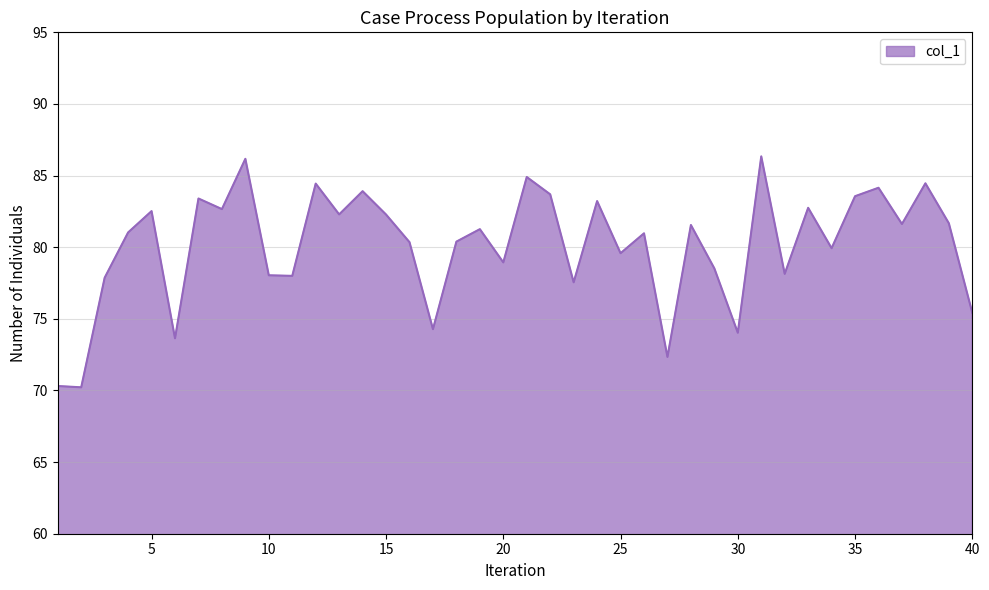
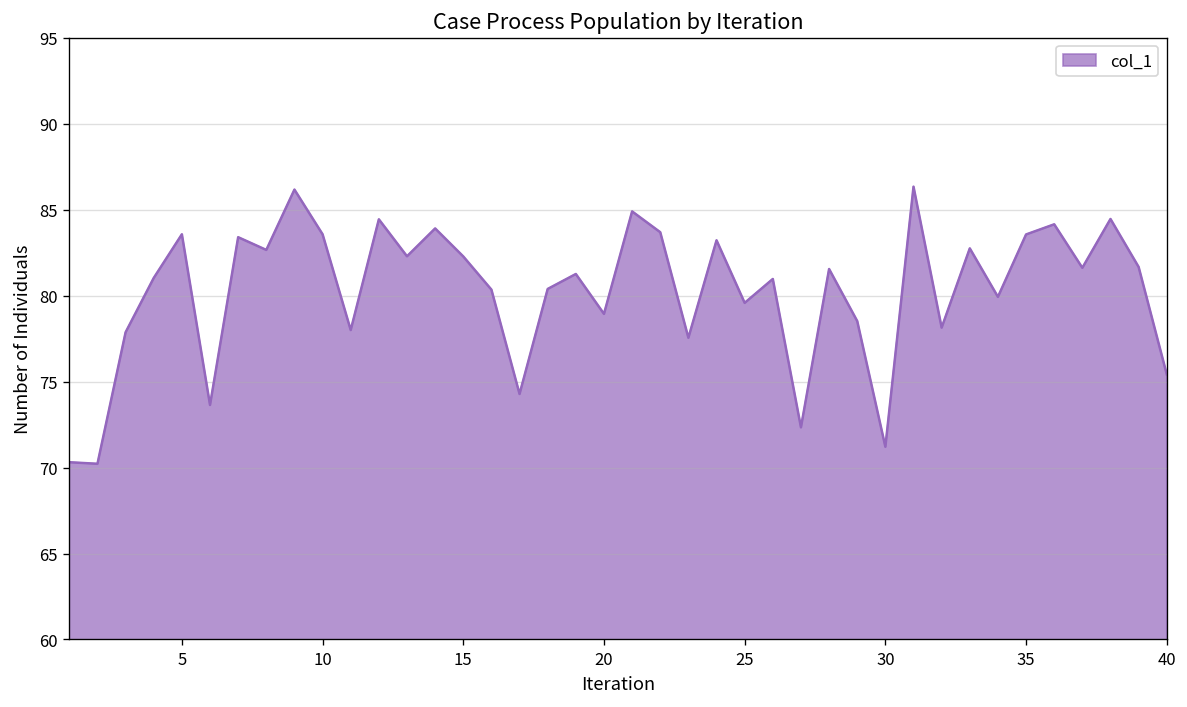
5: 82.5 -> 83.6
10: 78.0 -> 83.6
30: 74.0 -> 71.2
